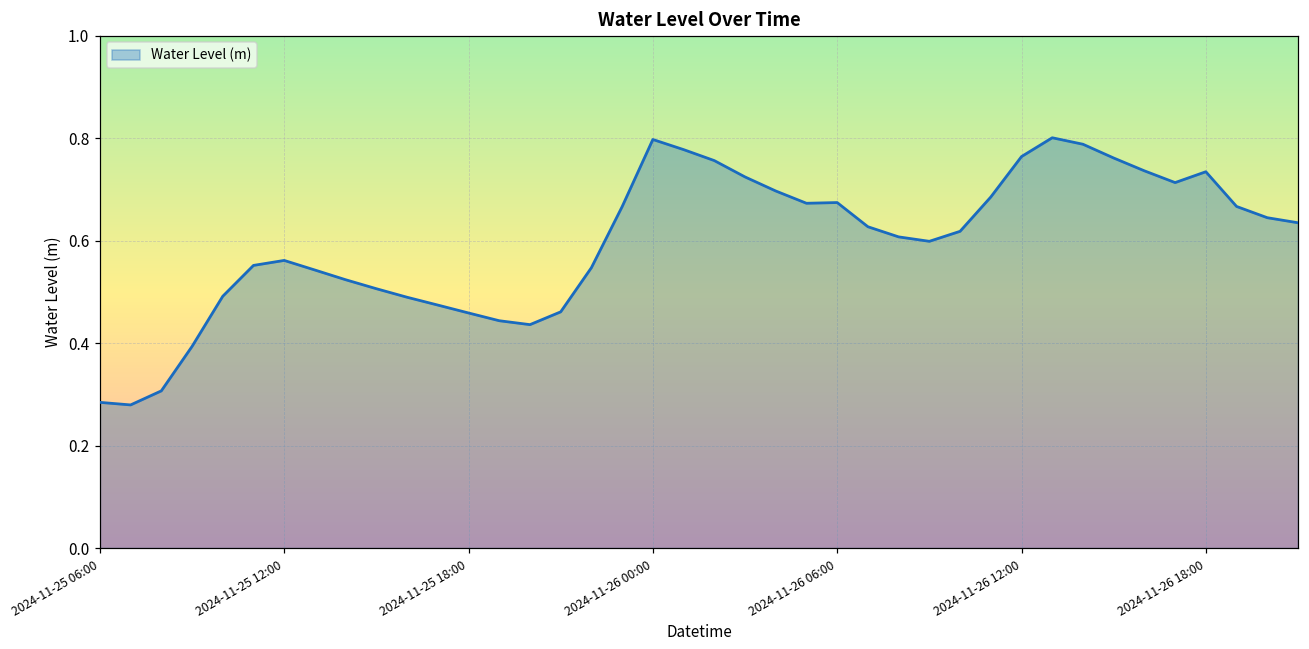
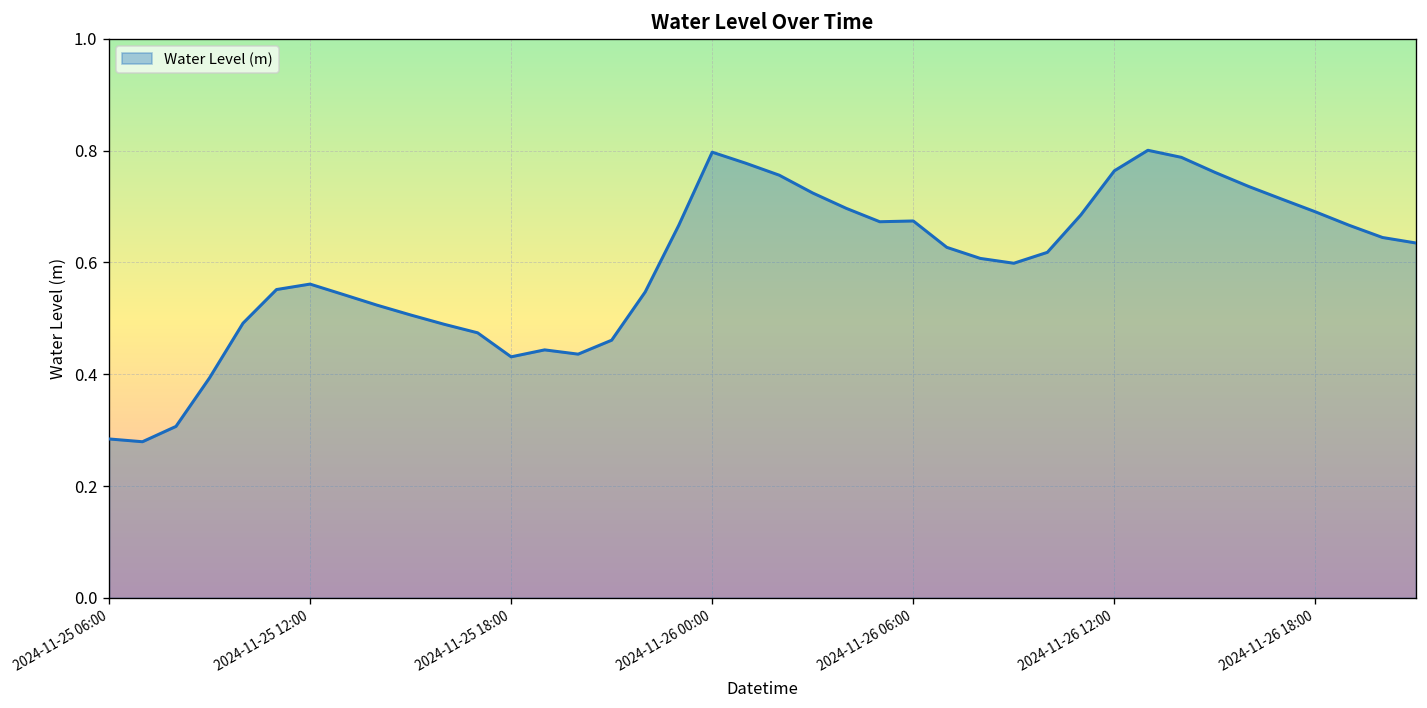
2024-11-25 18:00: 0.46 -> 0.43
2024-11-26 18:00: 0.73 -> 0.69
